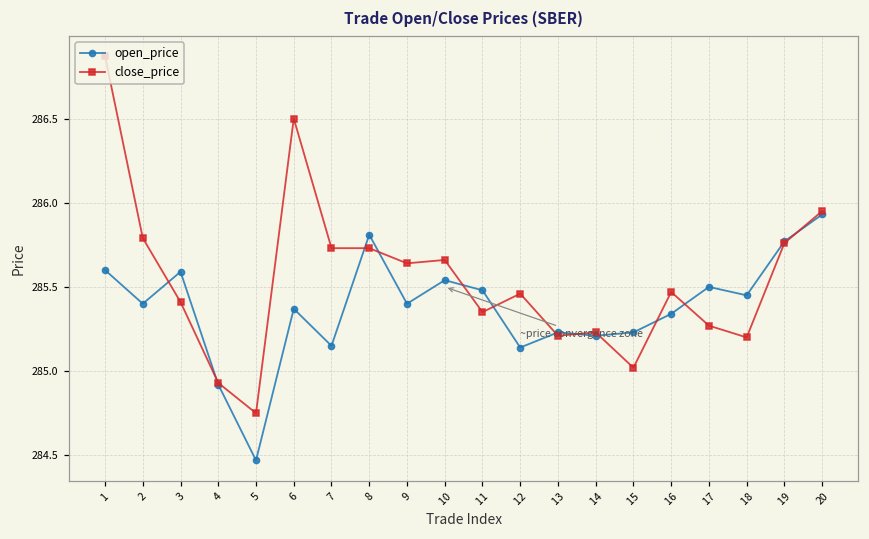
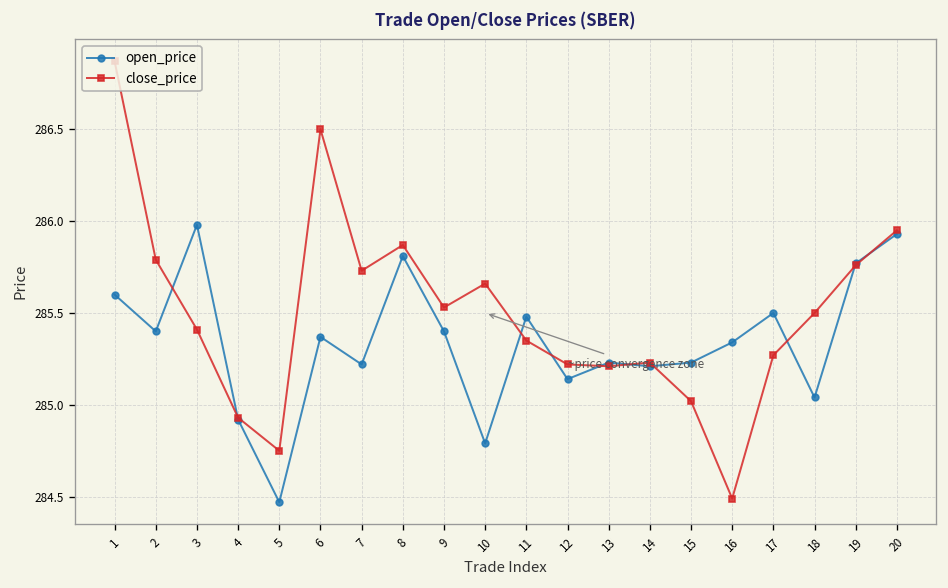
open_price, 3: 285.59 -> 285.98
open_price, 7: 285.15 -> 285.22
close_price, 8: 285.73 -> 285.87
close_price, 9: 285.64 -> 285.53
open_price, 10: 285.54 -> 284.79
close_price, 12: 285.46 -> 285.22
close_price, 16: 285.47 -> 284.49
open_price, 18: 285.45 -> 285.04
close_price, 18: 285.2 -> 285.5
